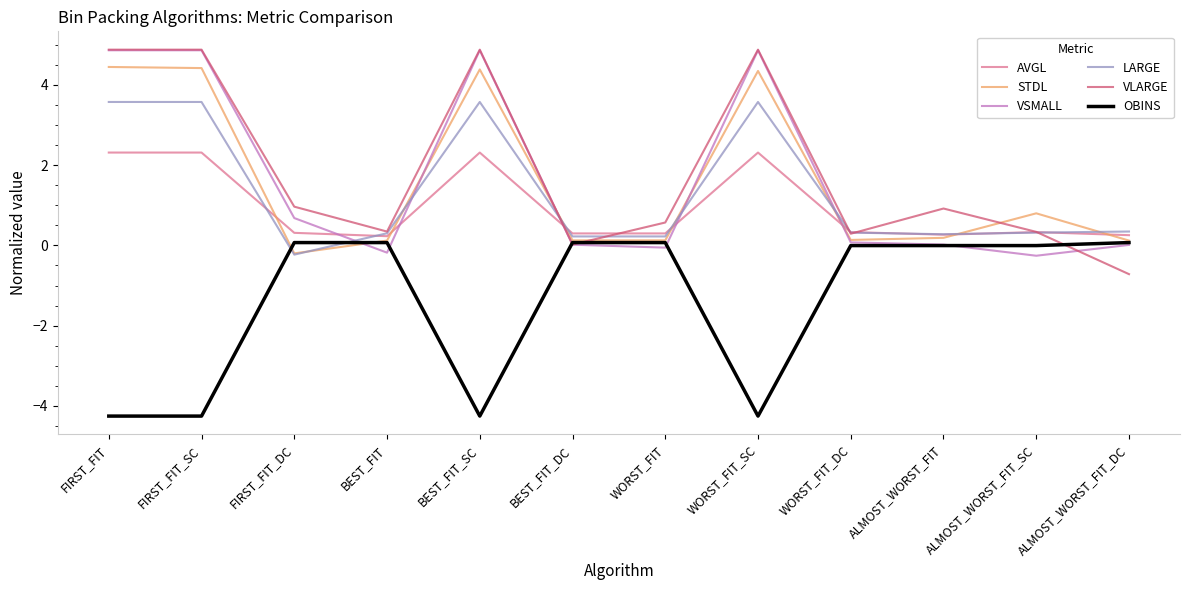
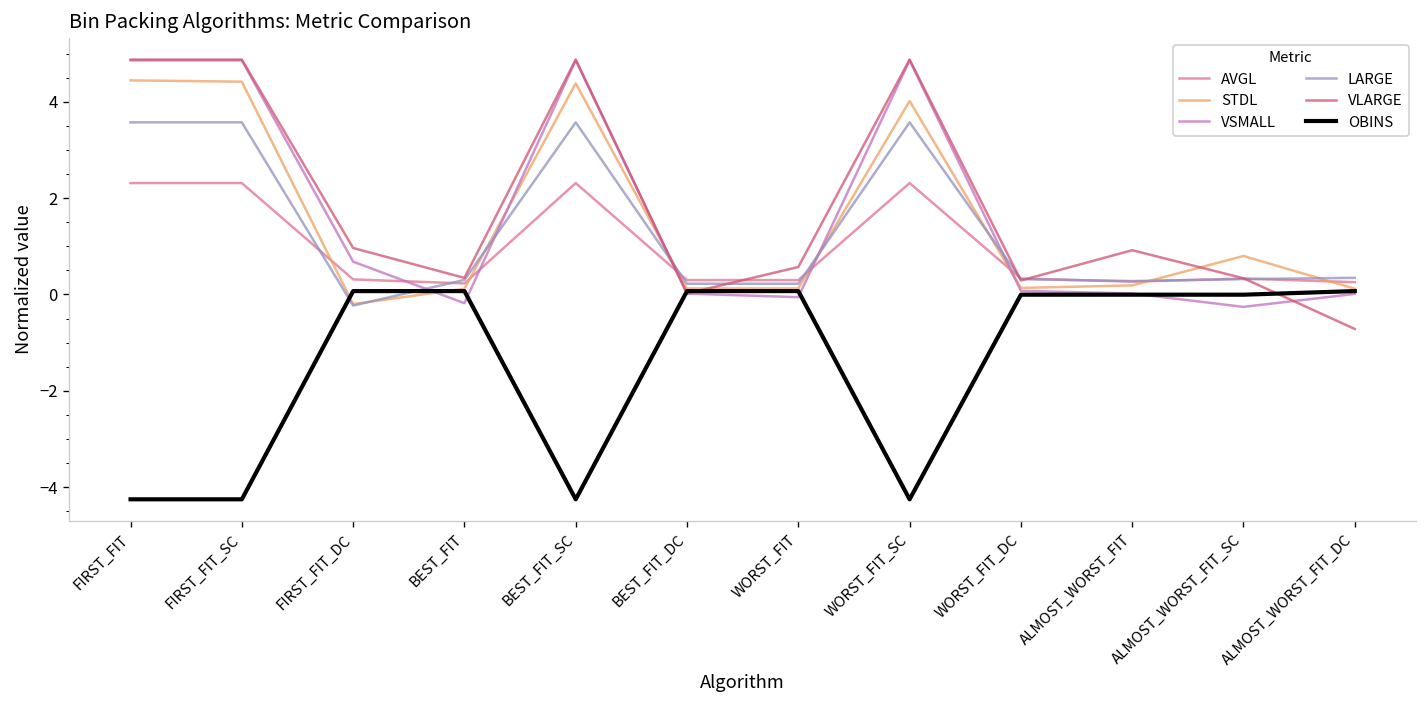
STDL, WORST_FIT_SC: 4.3 -> 4.0
